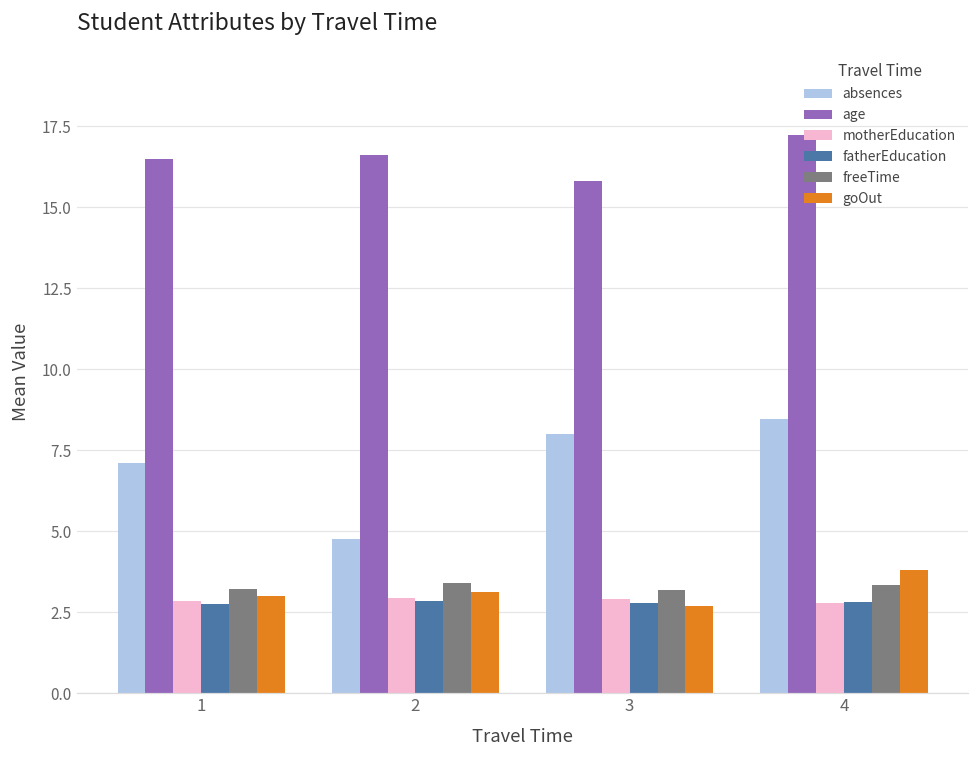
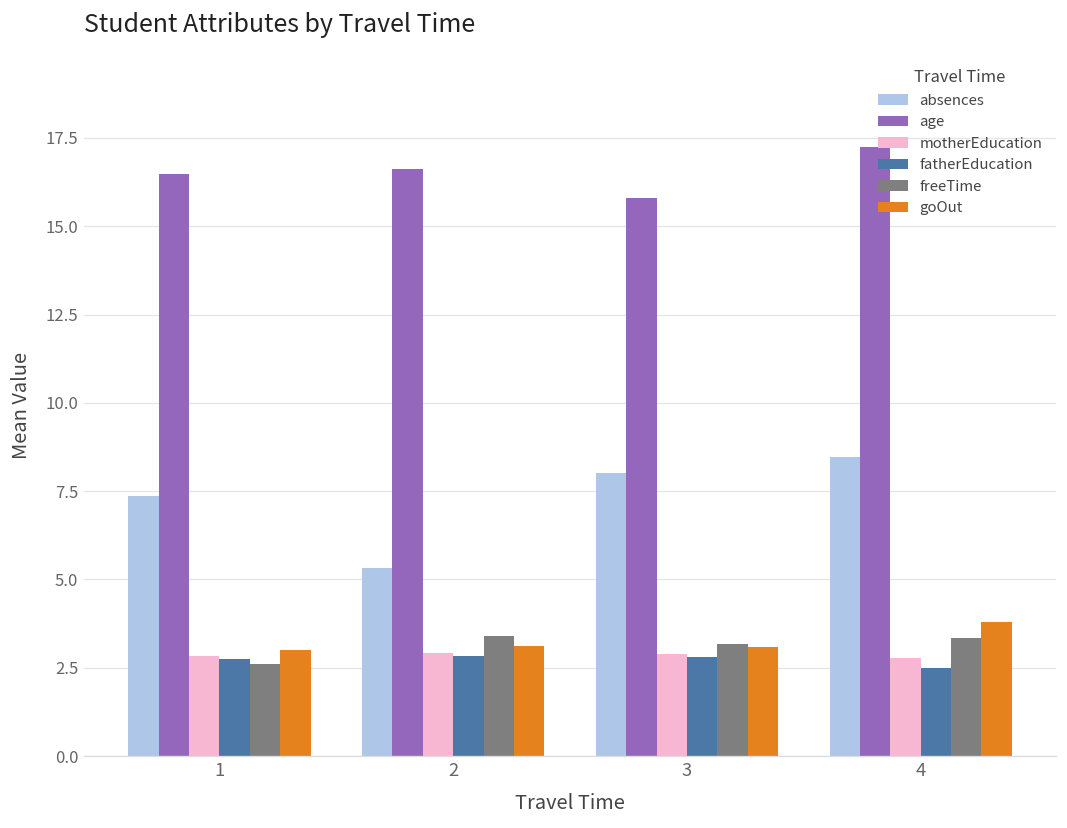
absences, 1: 7.1 -> 7.4
freeTime, 1: 3.2 -> 2.6
absences, 2: 4.8 -> 5.3
goOut, 3: 2.7 -> 3.1
fatherEducation, 4: 2.8 -> 2.5
